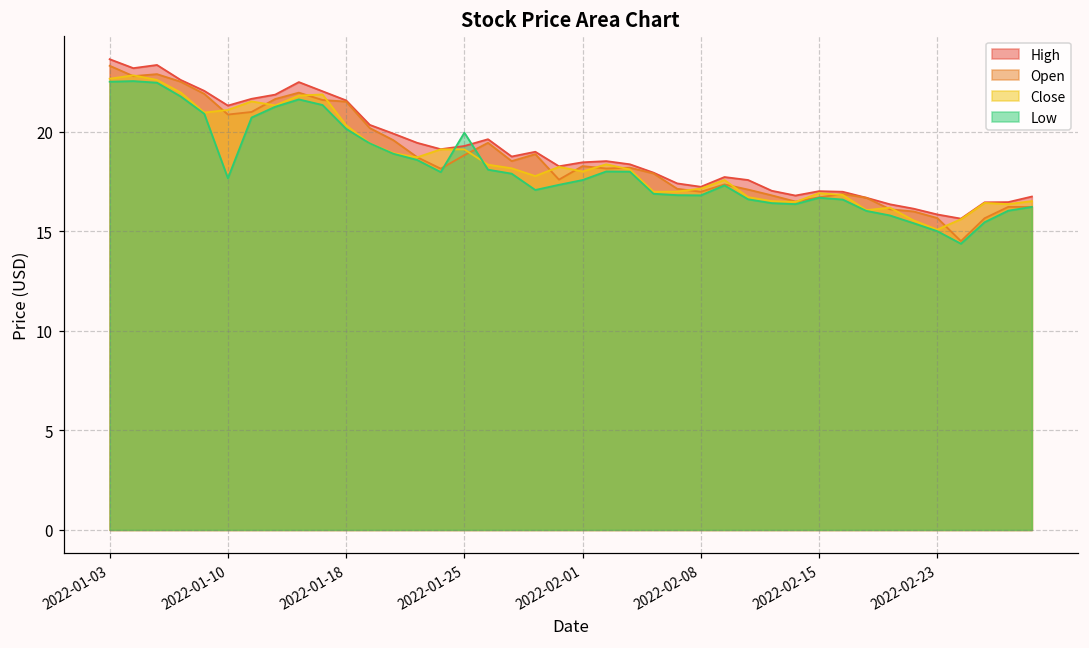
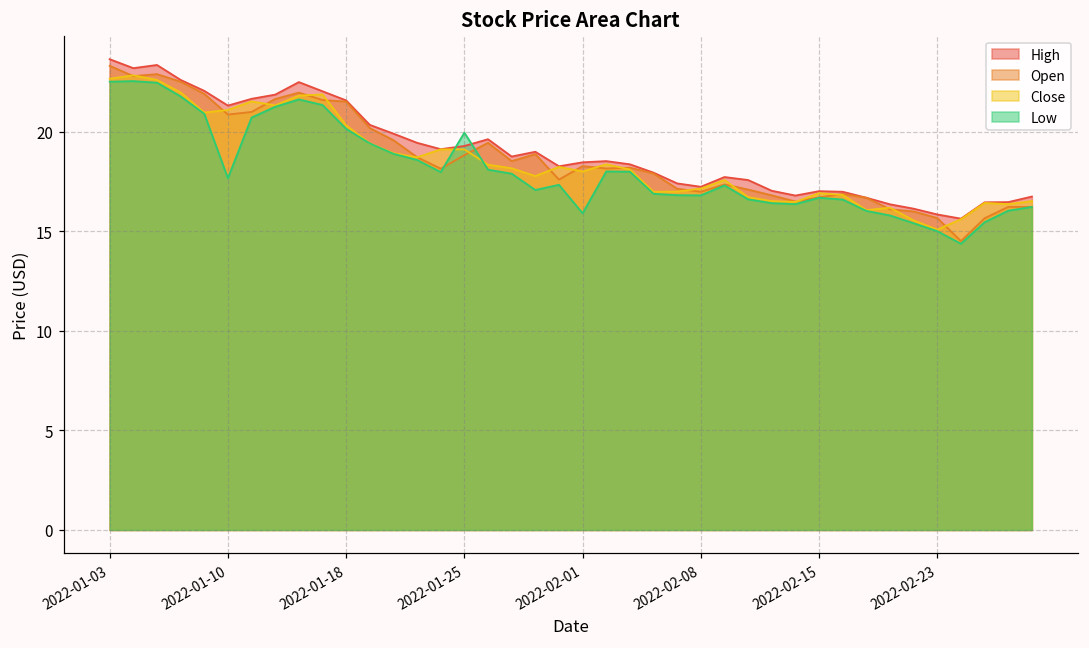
Low, 2022-02-01: 17.6 -> 15.9
